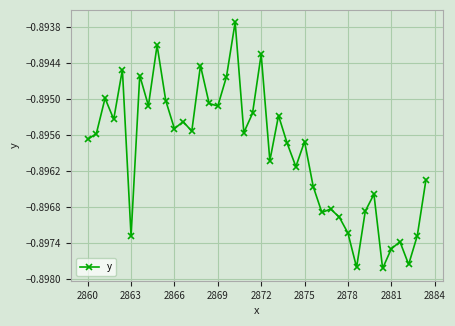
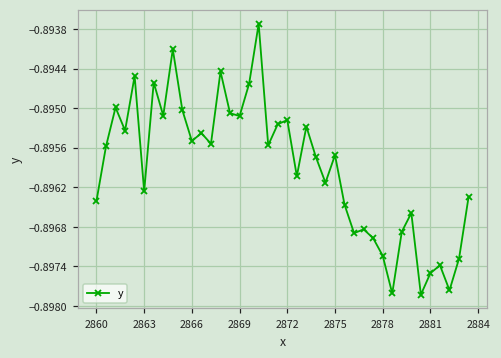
2860: -0.8957 -> -0.8964
2863: -0.8973 -> -0.8963
2872: -0.8943 -> -0.8952
